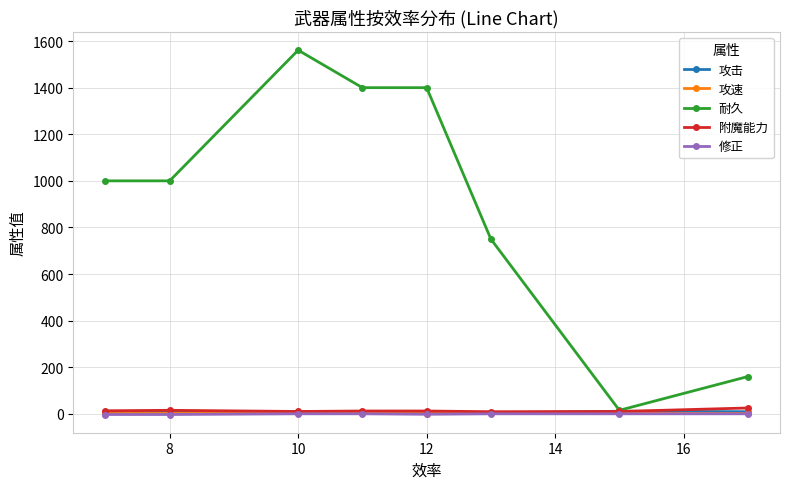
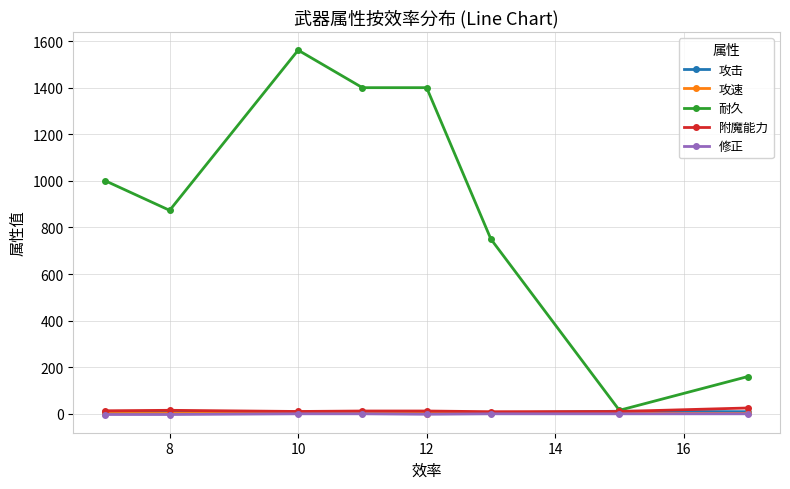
耐久, 8: 1000 -> 870
